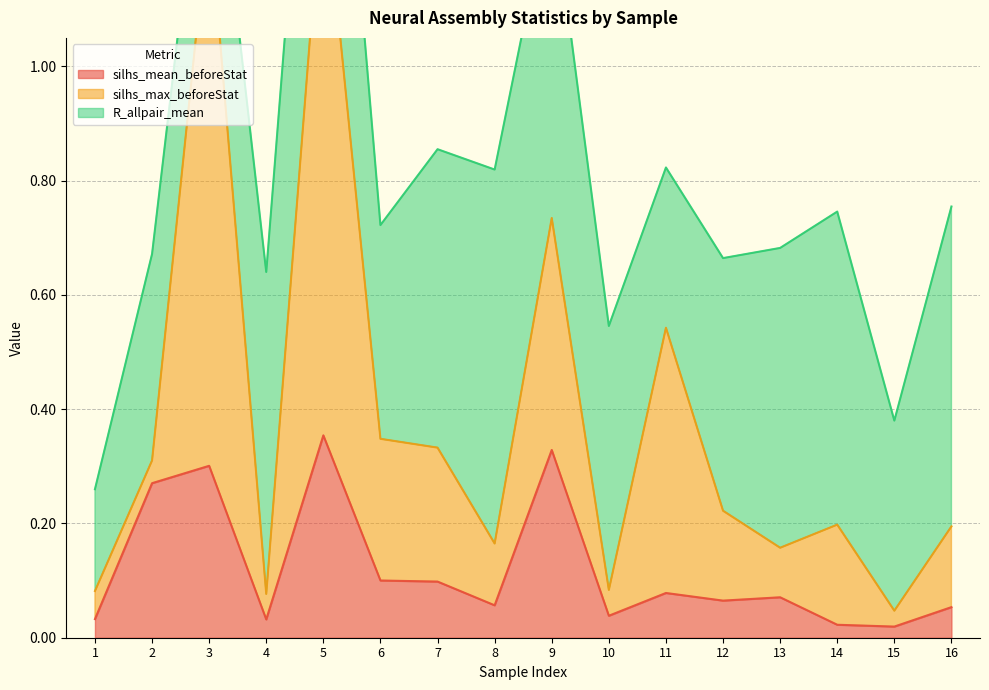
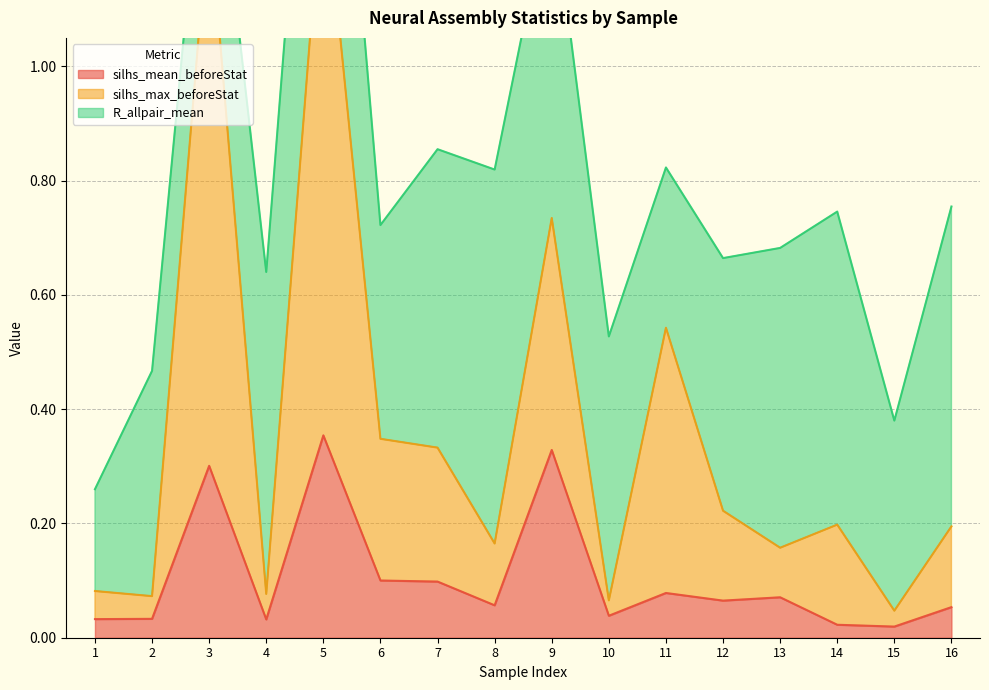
silhs_mean_beforeStat, 2: 0.27 -> 0.03
R_allpair_mean, 2: 0.36 -> 0.39
silhs_max_beforeStat, 10: 0.05 -> 0.03
